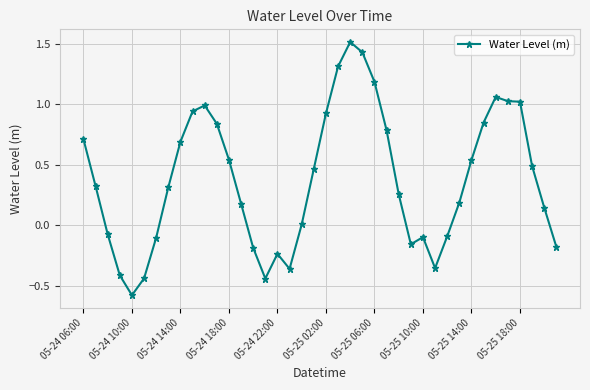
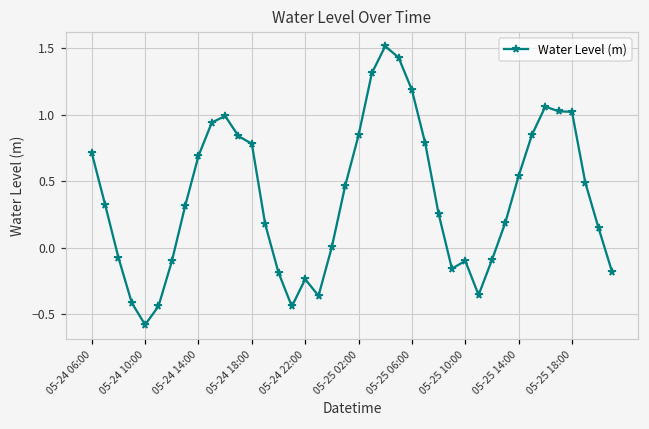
05-24 18:00: 0.54 -> 0.78
05-25 02:00: 0.92 -> 0.85
